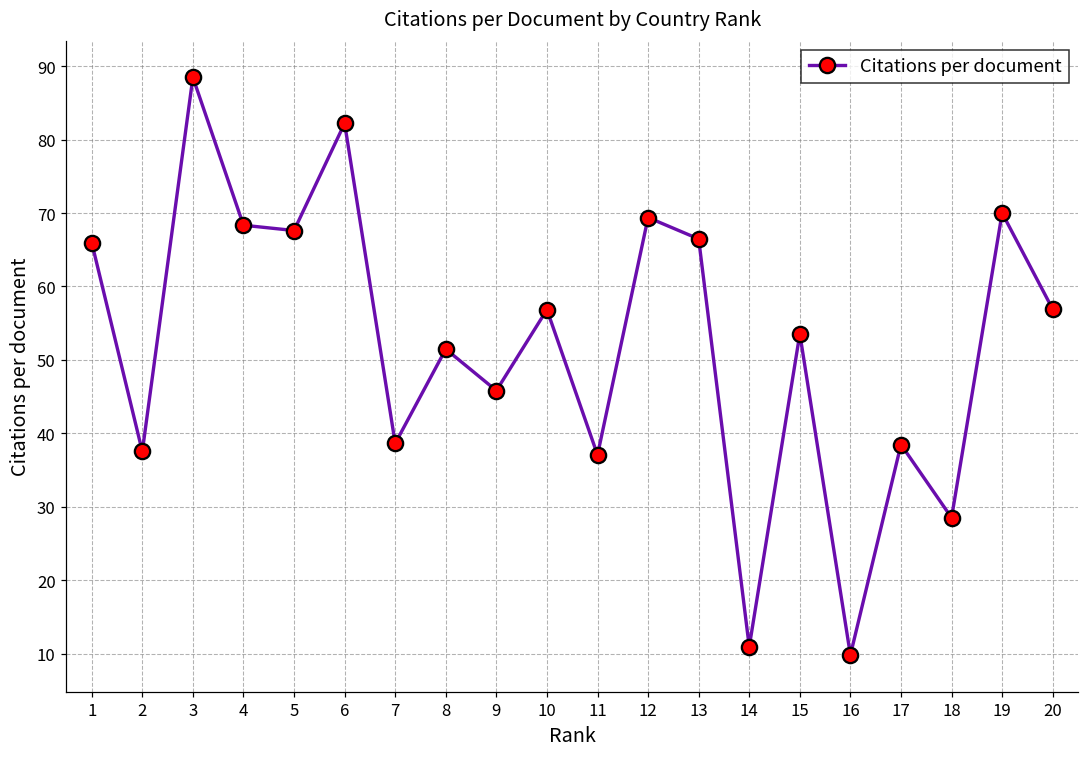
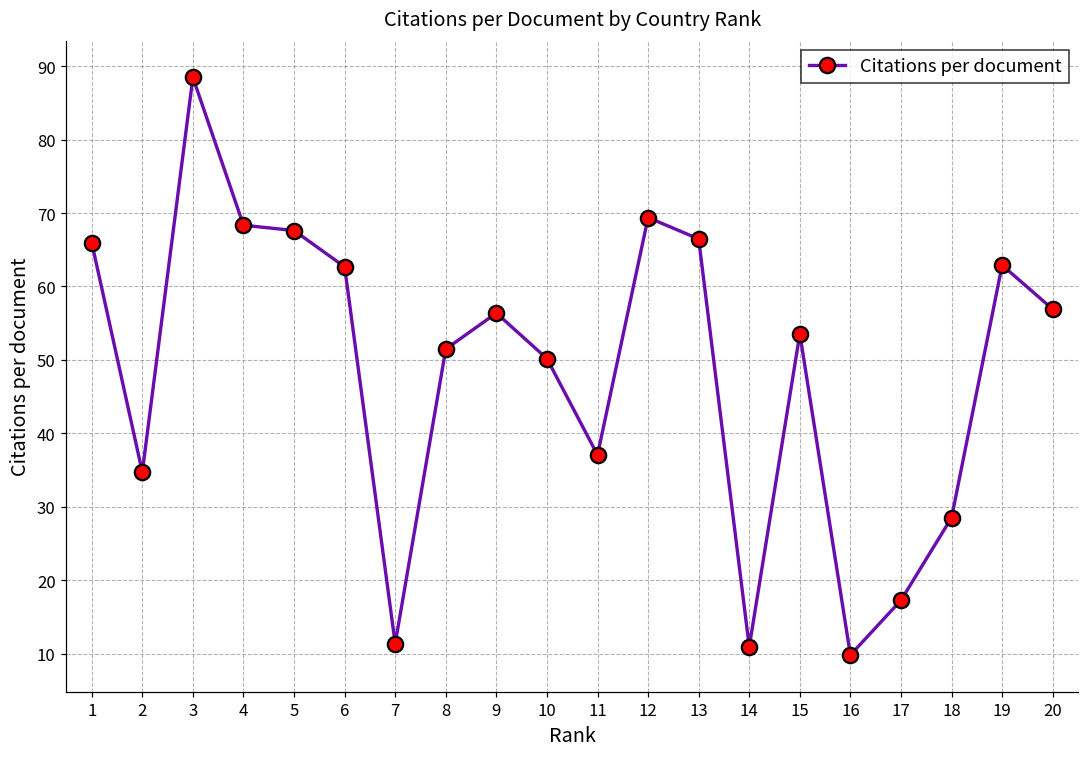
2: 38 -> 35
6: 82 -> 63
7: 39 -> 11
9: 46 -> 56
10: 57 -> 50
17: 38 -> 17
19: 70 -> 63
